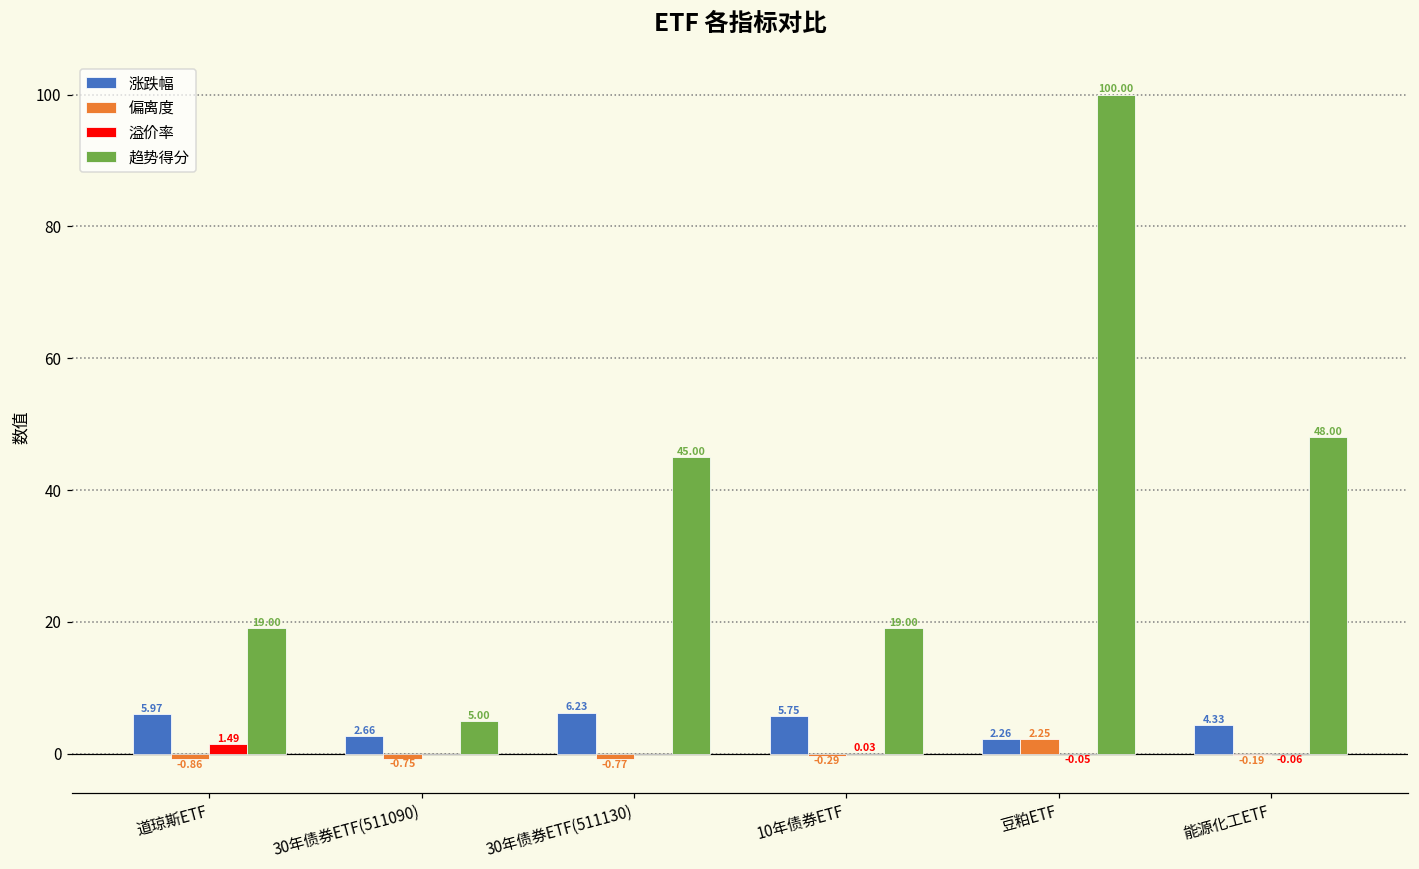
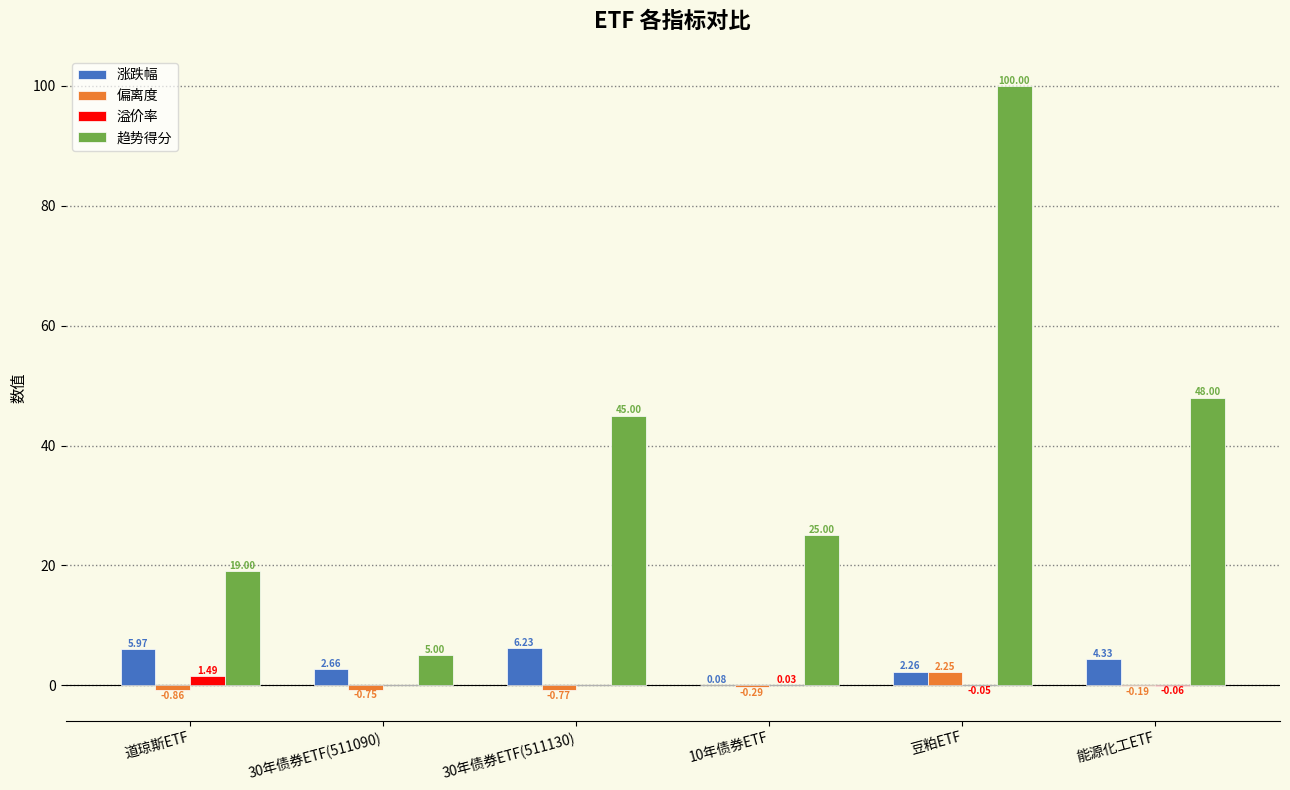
涨跌幅, 10年债券ETF: 5.75 -> 0.08
趋势得分, 10年债券ETF: 19.00 -> 25.00
